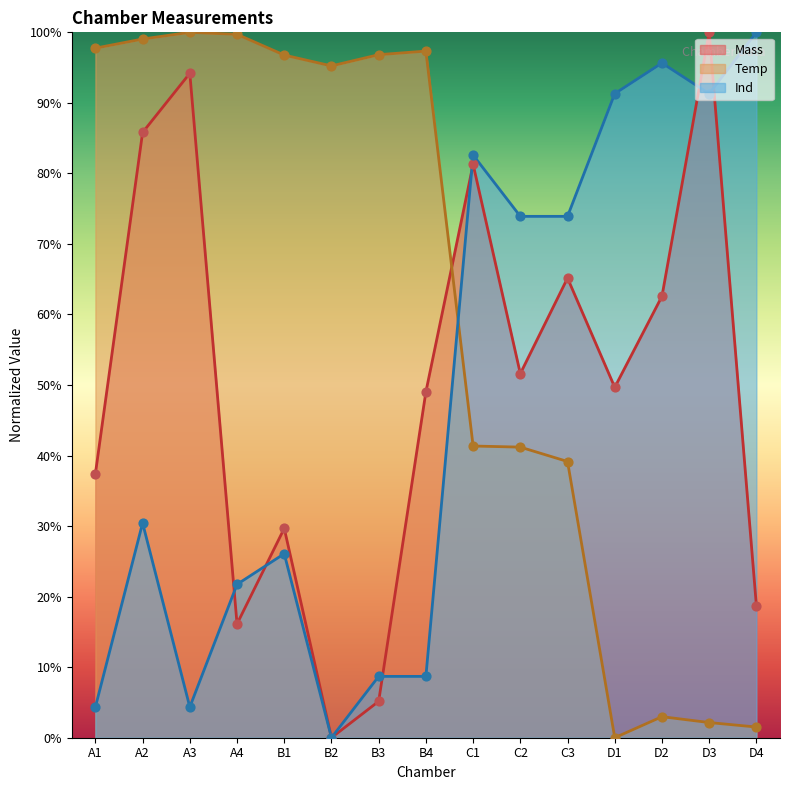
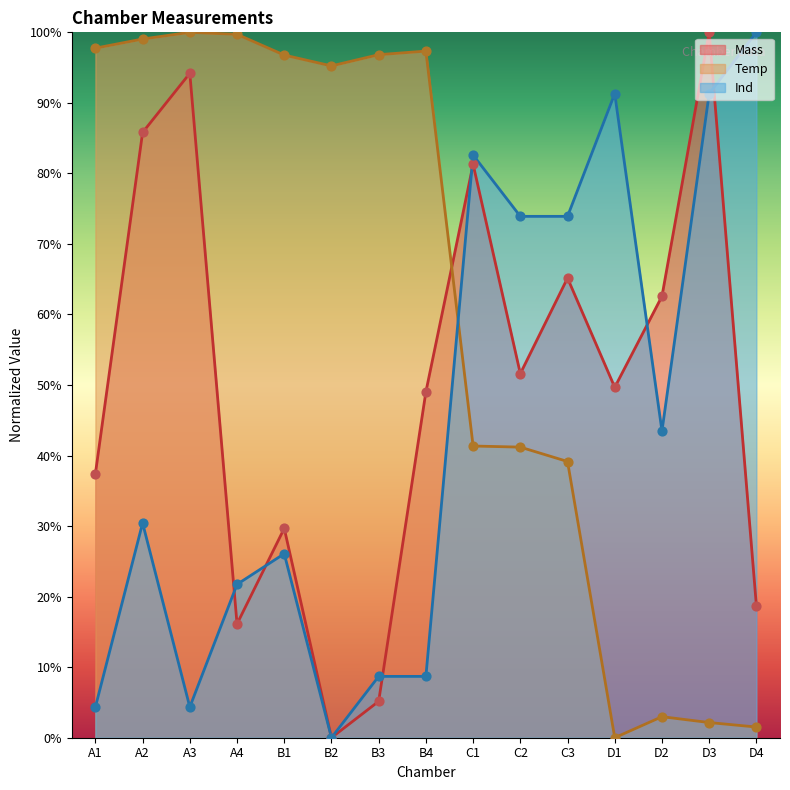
Ind, D2: 96% -> 43%
